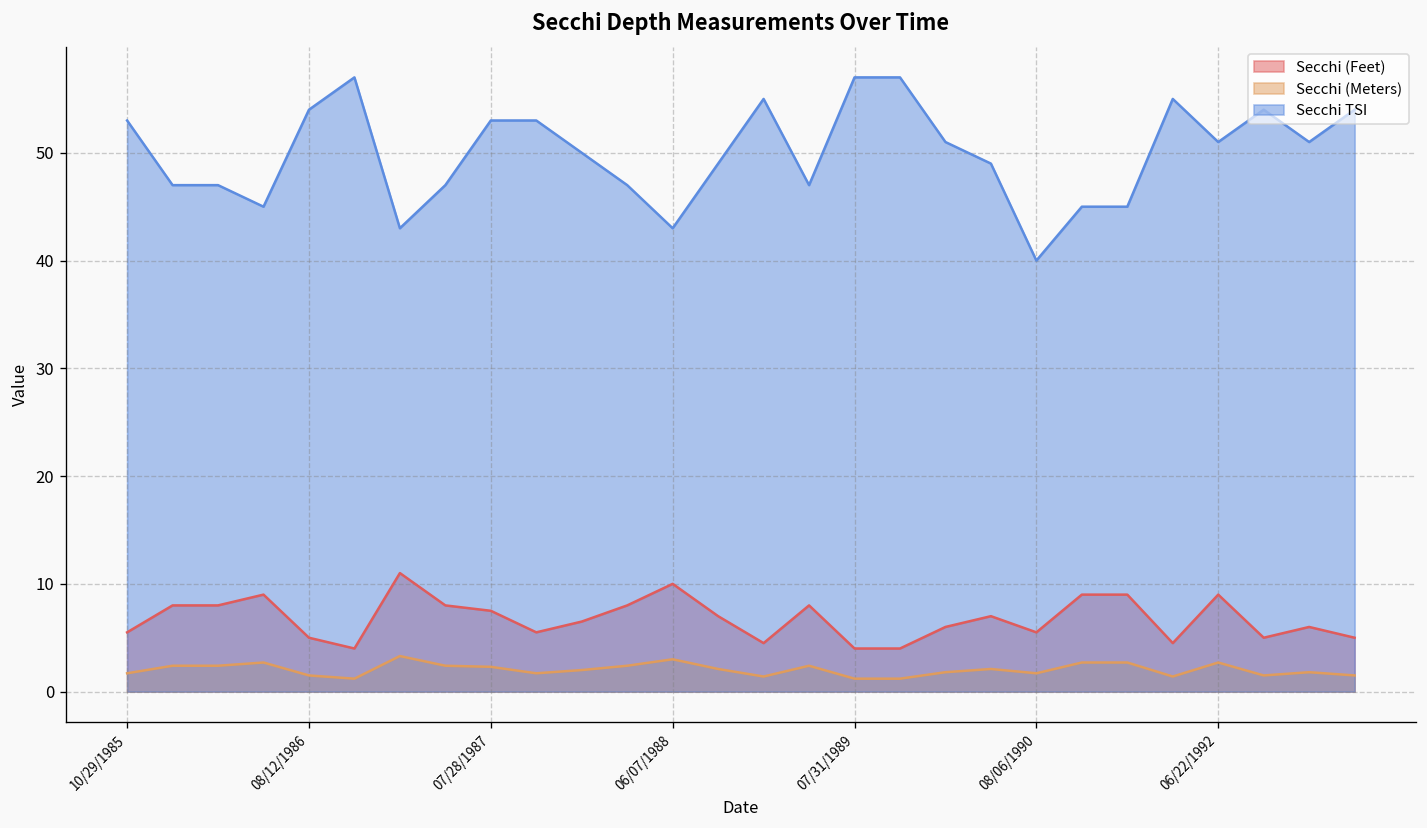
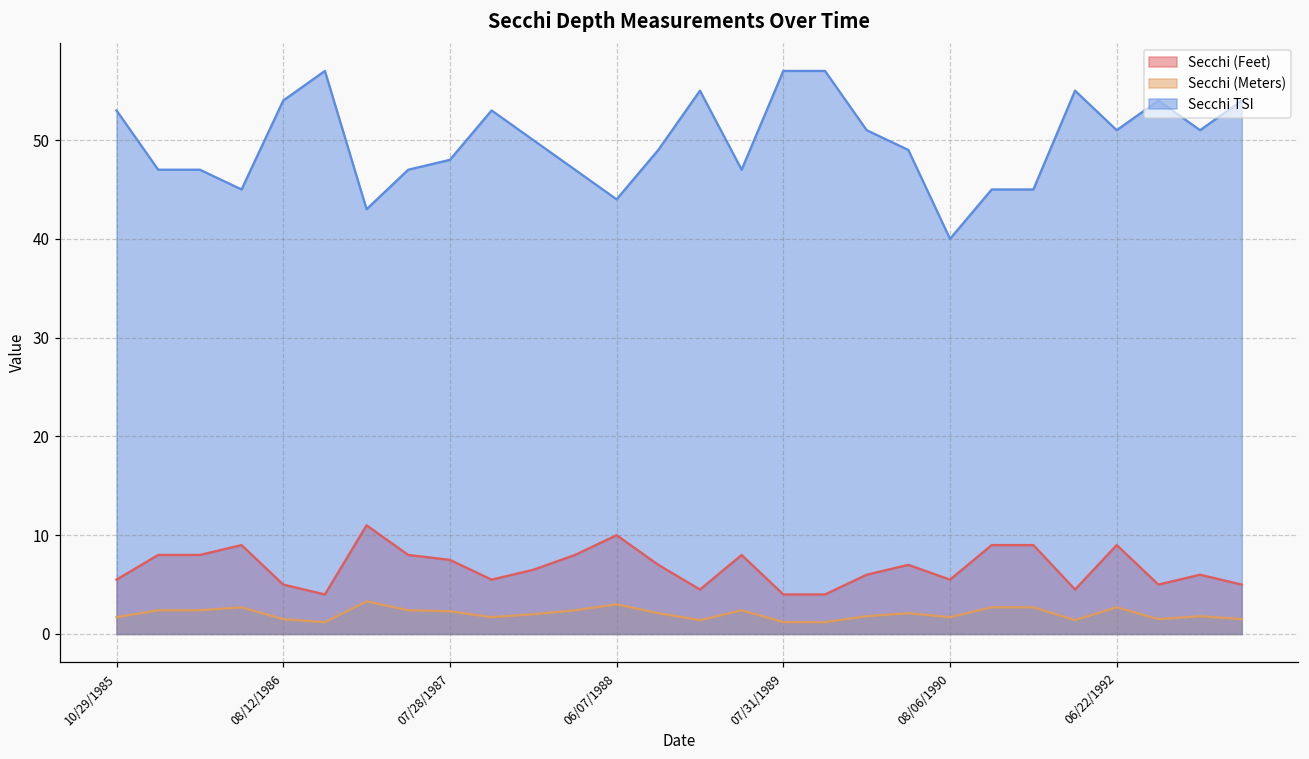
Secchi TSI, 07/28/1987: 53 -> 48
Secchi TSI, 06/07/1988: 43 -> 44
